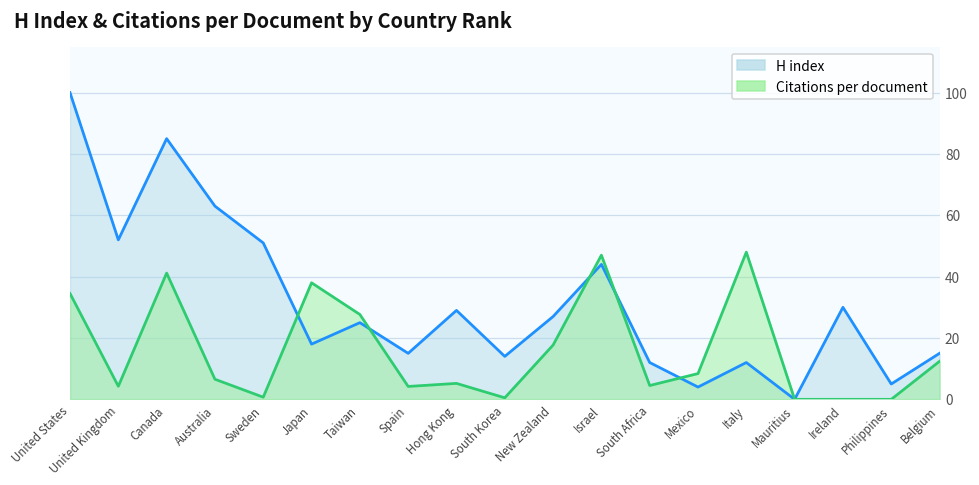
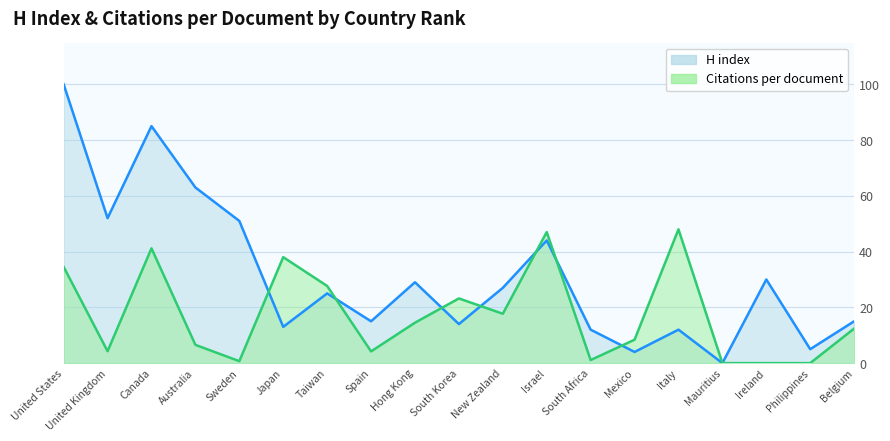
H index, Japan: 18 -> 13
Citations per document, Hong Kong: 5 -> 15
Citations per document, South Korea: 1 -> 23
Citations per document, South Africa: 5 -> 1
